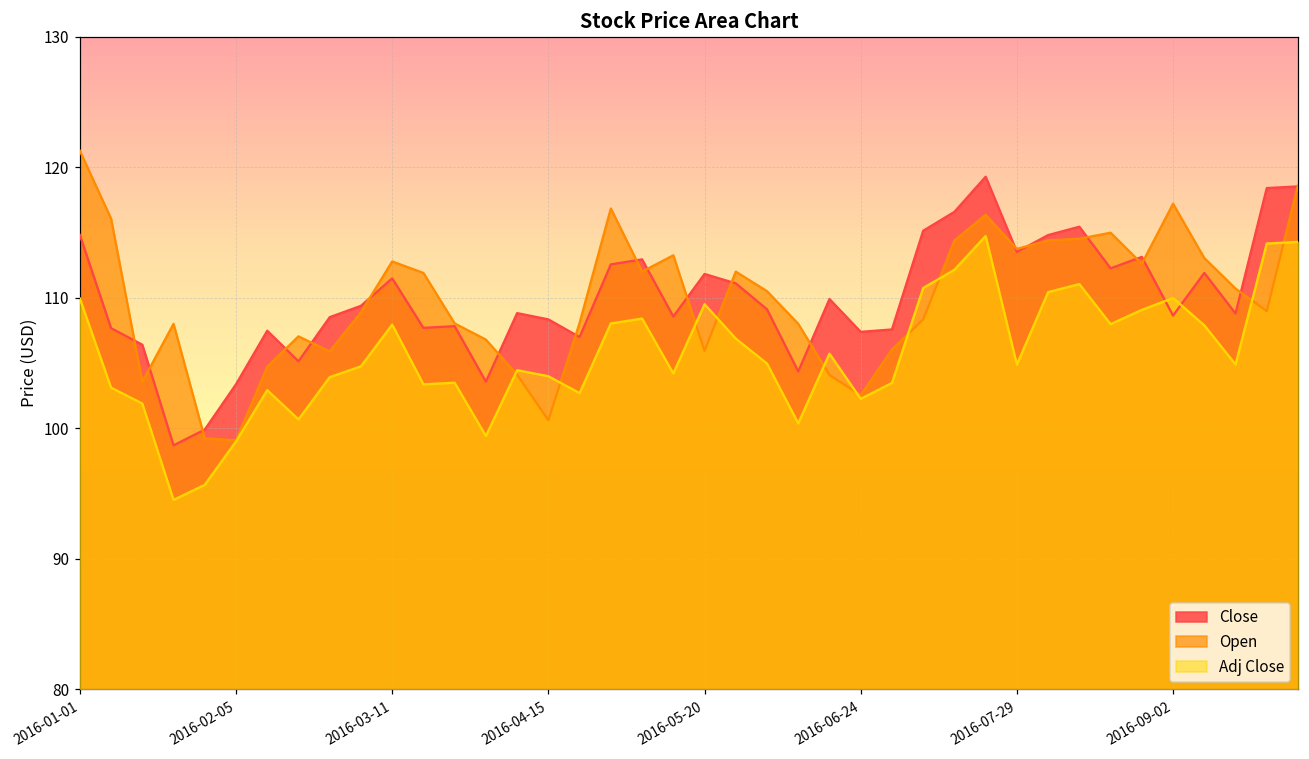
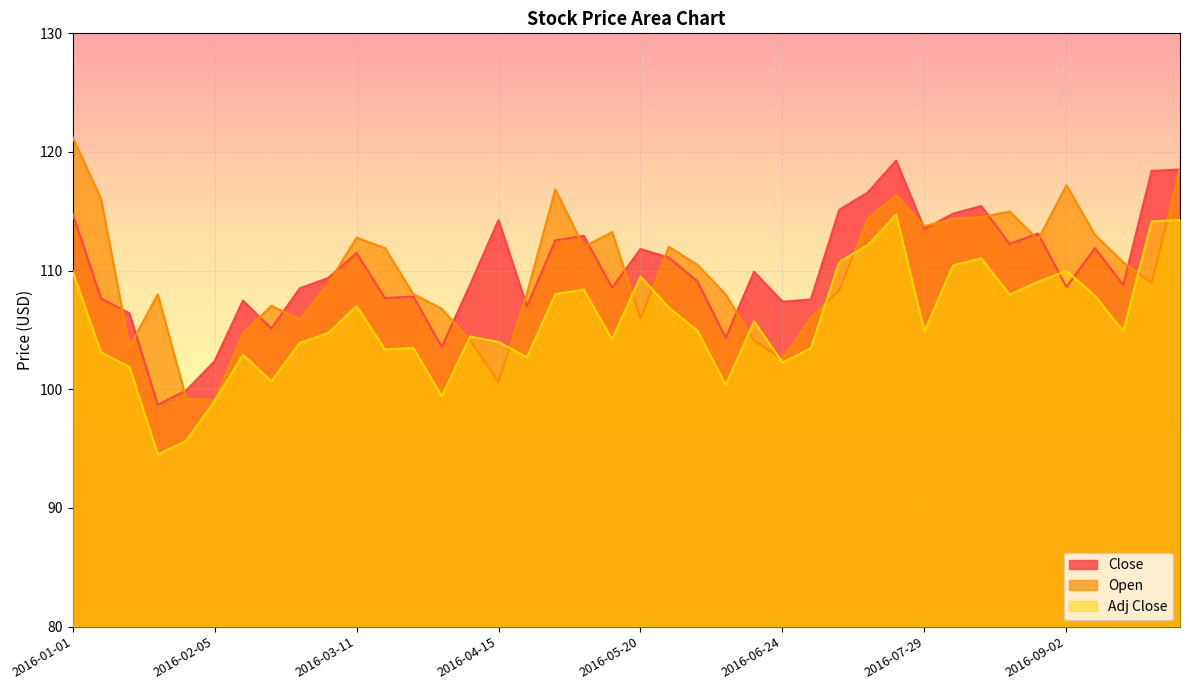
Close, 2016-02-05: 103.4 -> 102.4
Adj Close, 2016-03-11: 107.9 -> 107.0
Close, 2016-04-15: 108.3 -> 114.3
